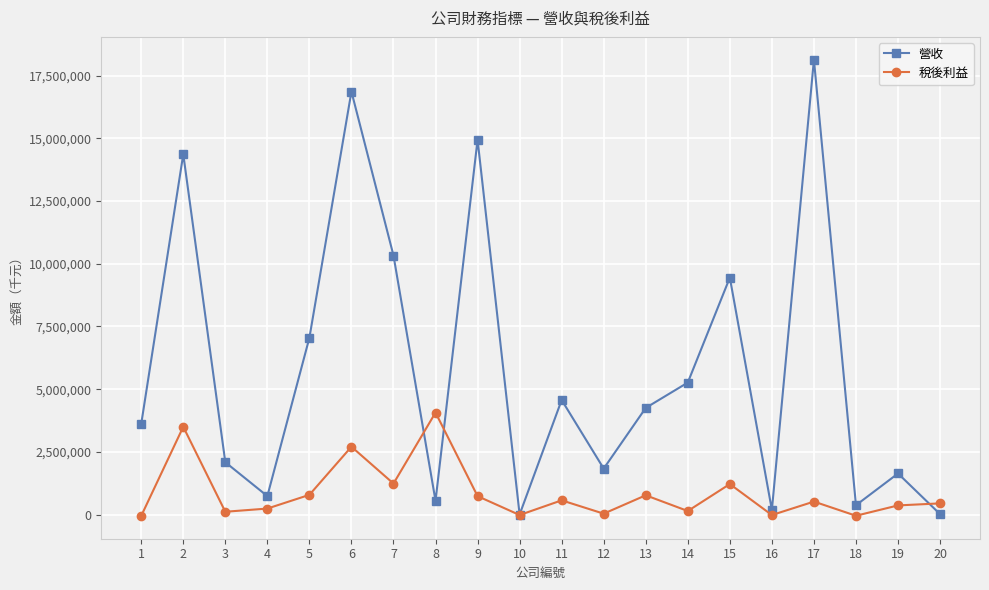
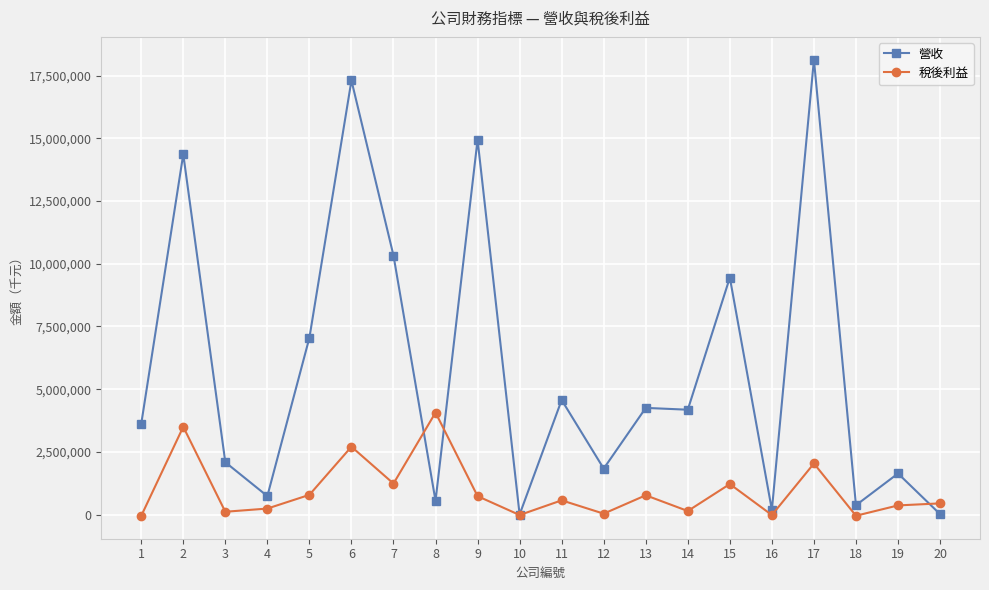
營收, 6: 16,900,000 -> 17,300,000
營收, 14: 5,300,000 -> 4,200,000
稅後利益, 17: 500,000 -> 2,000,000
